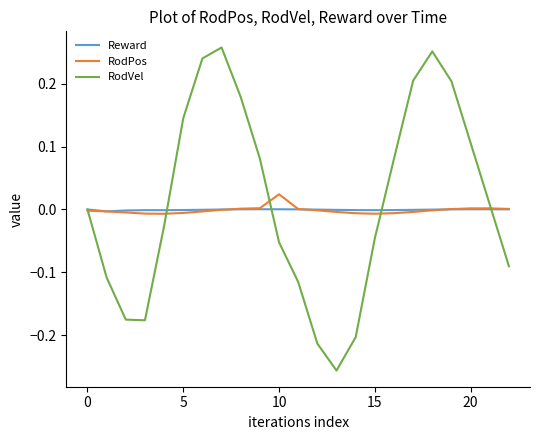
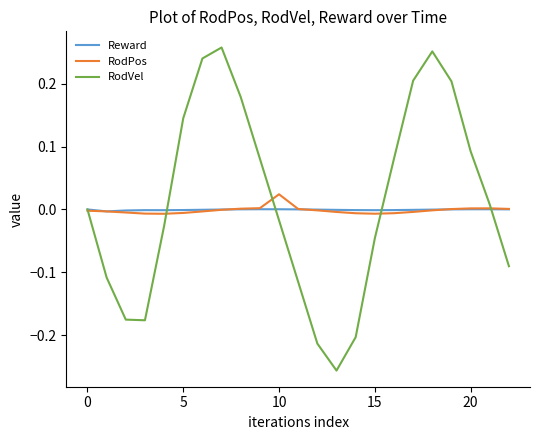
RodVel, 10: -0.05 -> -0.02
RodVel, 20: 0.11 -> 0.09
